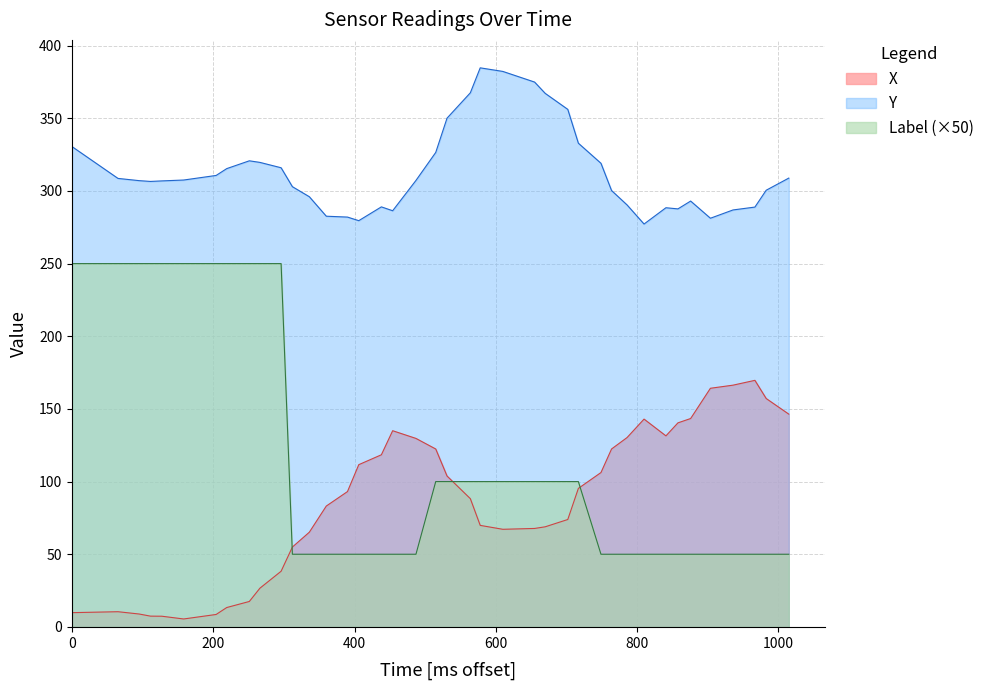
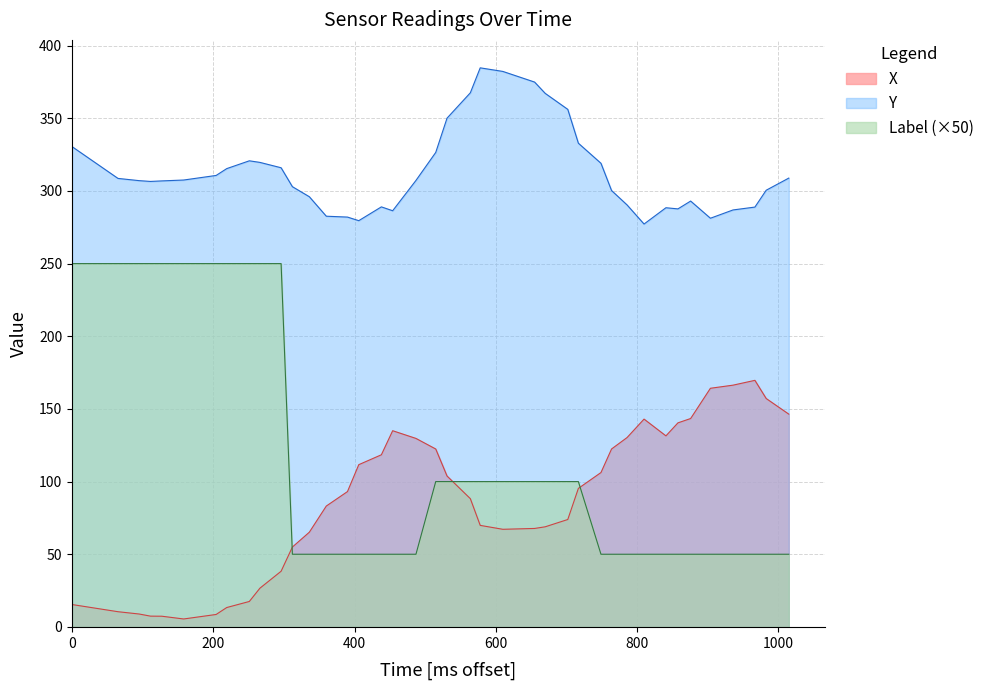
X, 0: 10 -> 15
